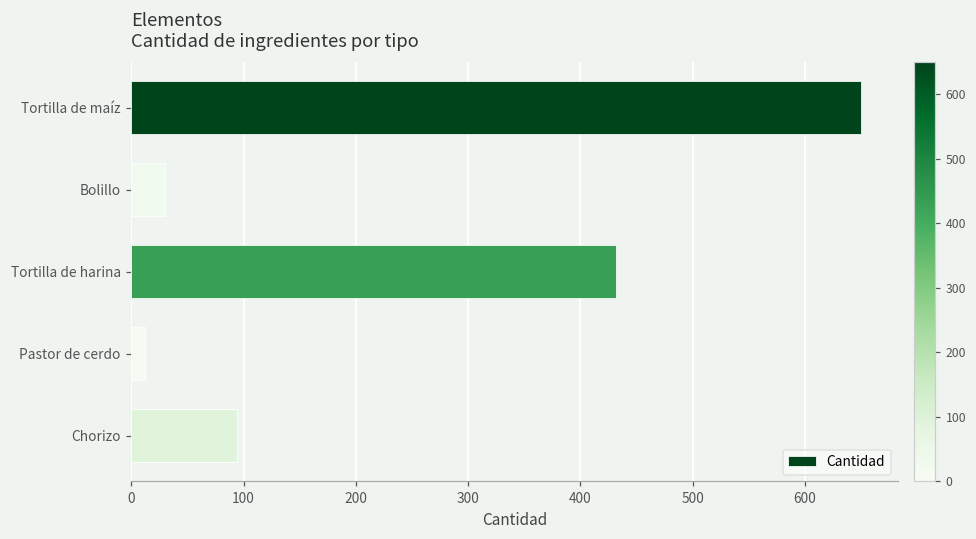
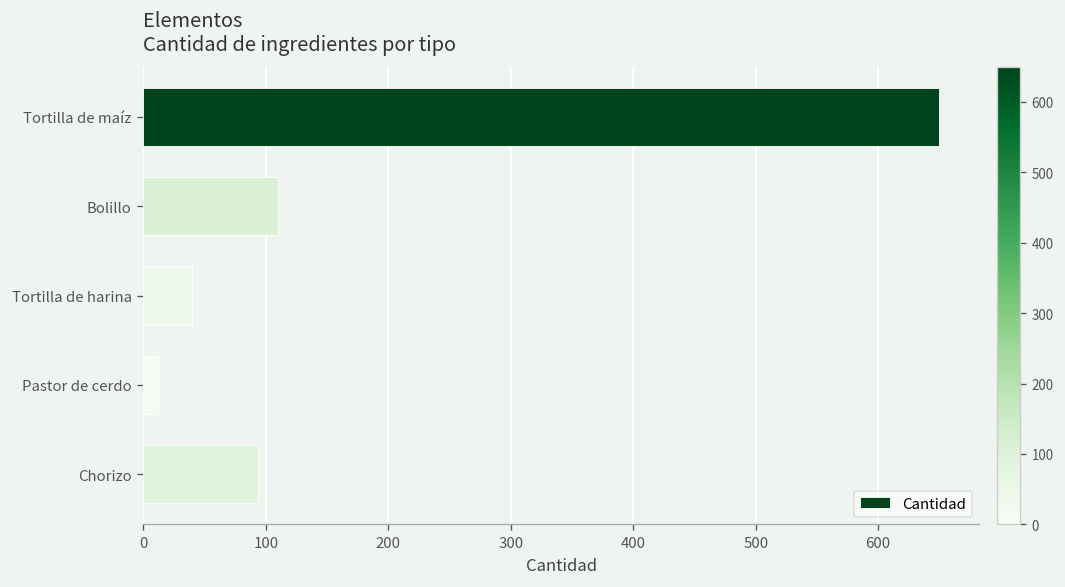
Bolillo: 30 -> 110
Tortilla de harina: 432 -> 40
